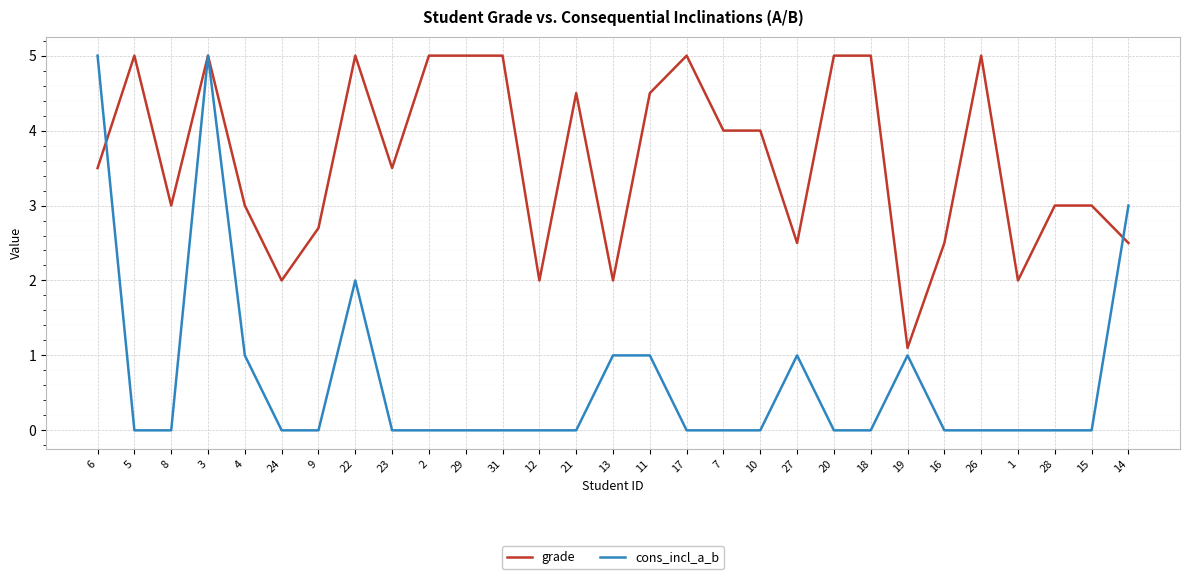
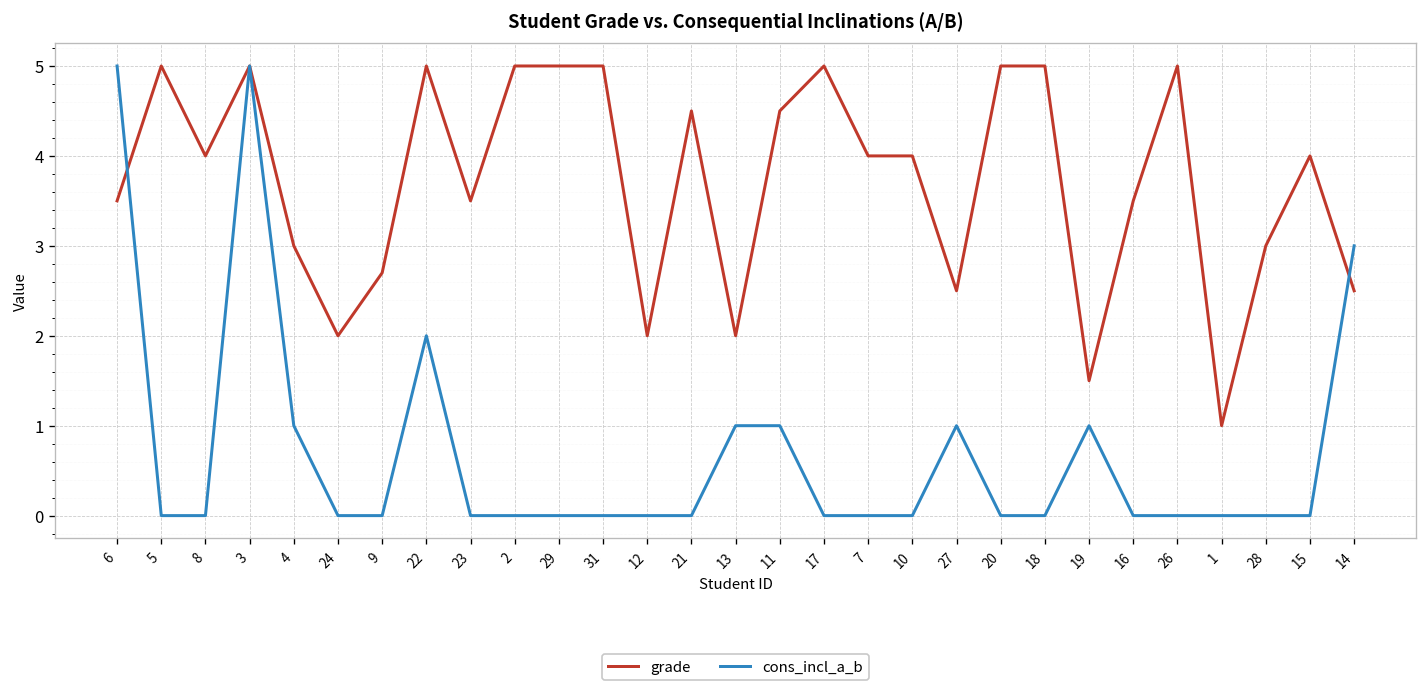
grade, 8: 3 -> 4
grade, 19: 1.1 -> 1.5
grade, 16: 2.5 -> 3.5
grade, 1: 2 -> 1
grade, 15: 3 -> 4
